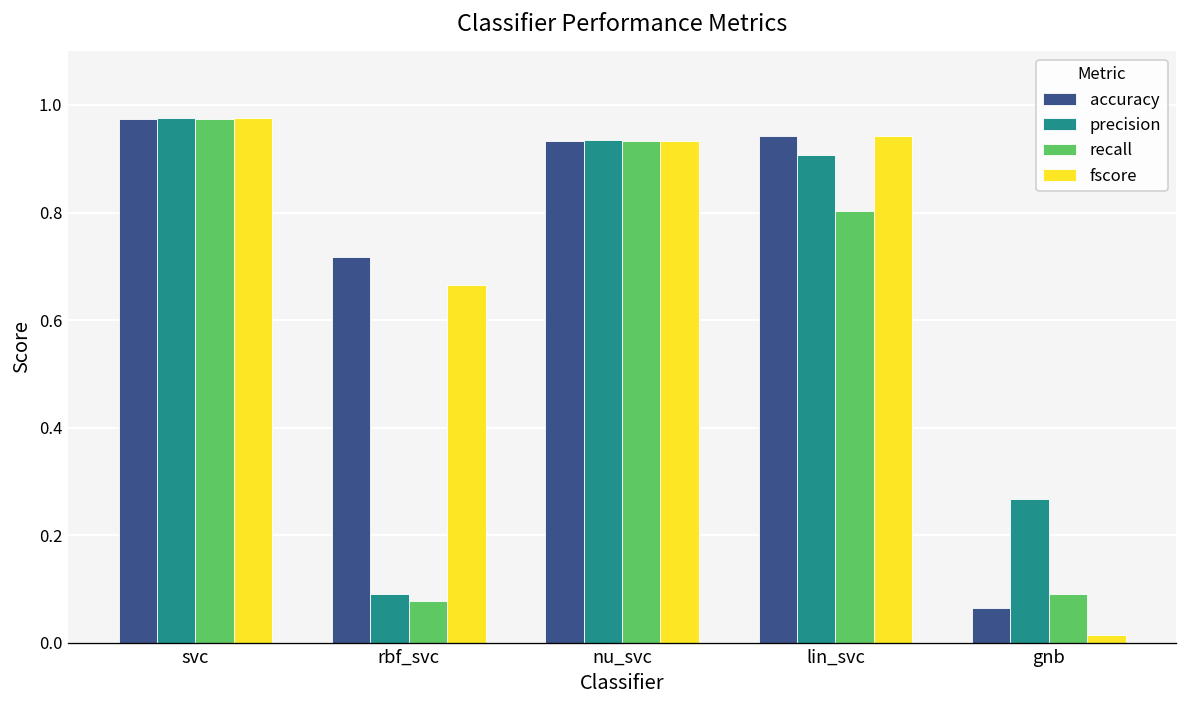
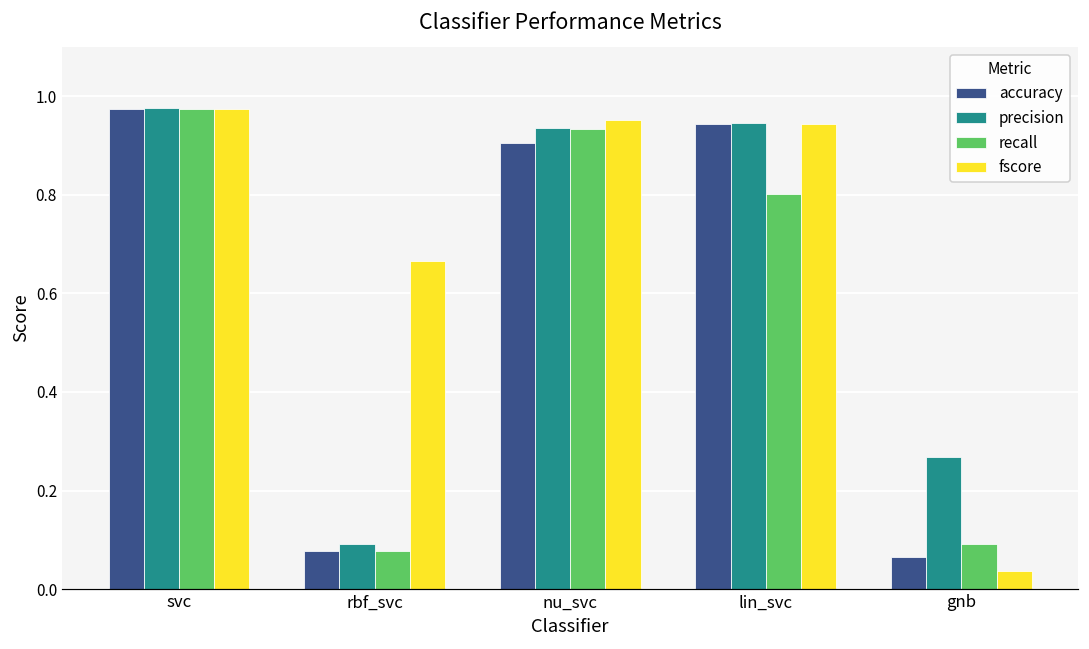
accuracy, rbf_svc: 0.72 -> 0.08
accuracy, nu_svc: 0.93 -> 0.90
fscore, nu_svc: 0.93 -> 0.95
precision, lin_svc: 0.91 -> 0.95
fscore, gnb: 0.02 -> 0.04
